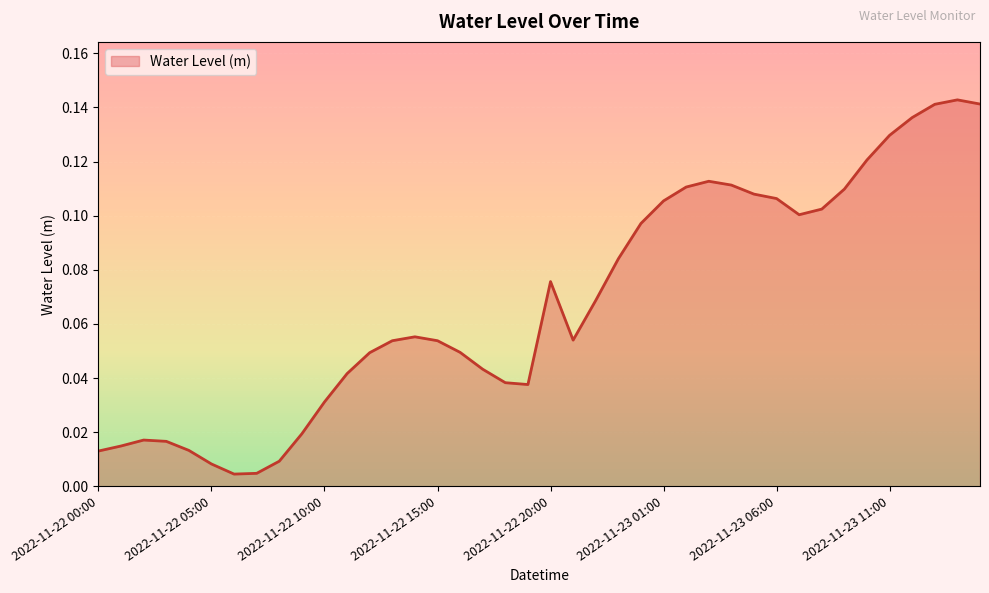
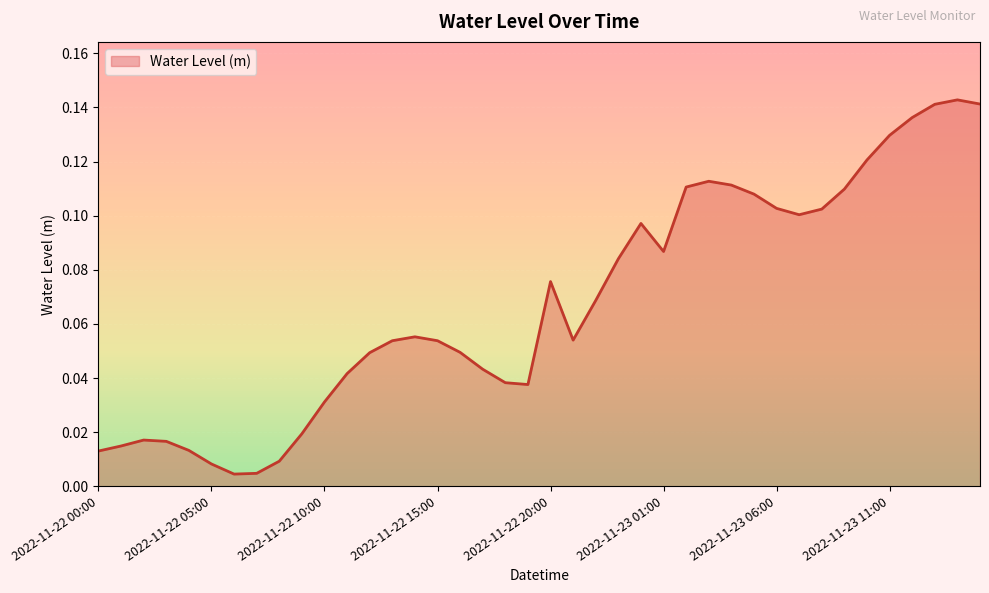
2022-11-23 01:00: 0.105 -> 0.087
2022-11-23 06:00: 0.106 -> 0.103
